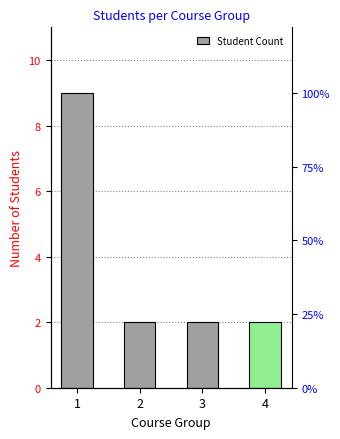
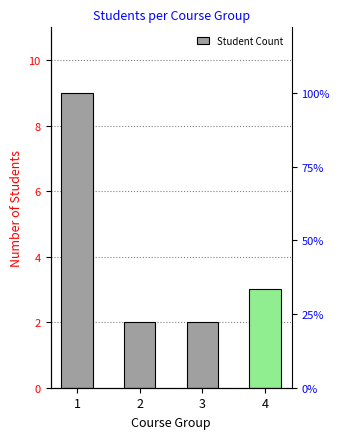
4: 2 -> 3
